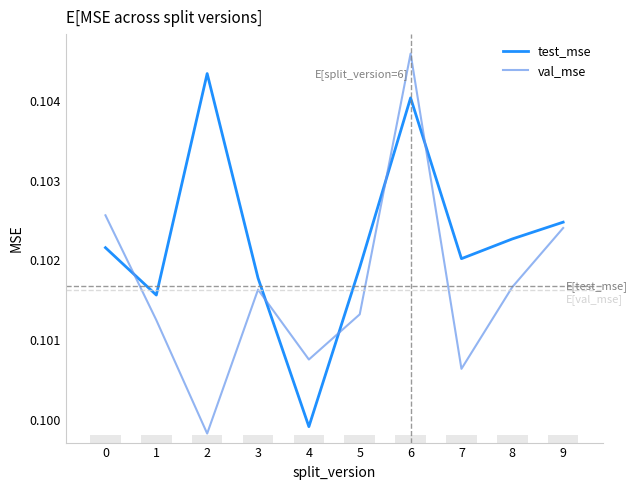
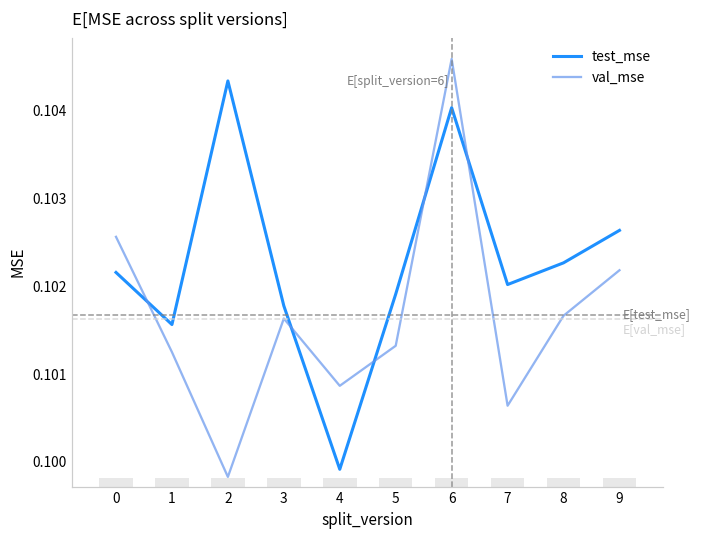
val_mse, 4: 0.1008 -> 0.1009
test_mse, 9: 0.1025 -> 0.1026
val_mse, 9: 0.1024 -> 0.1022
